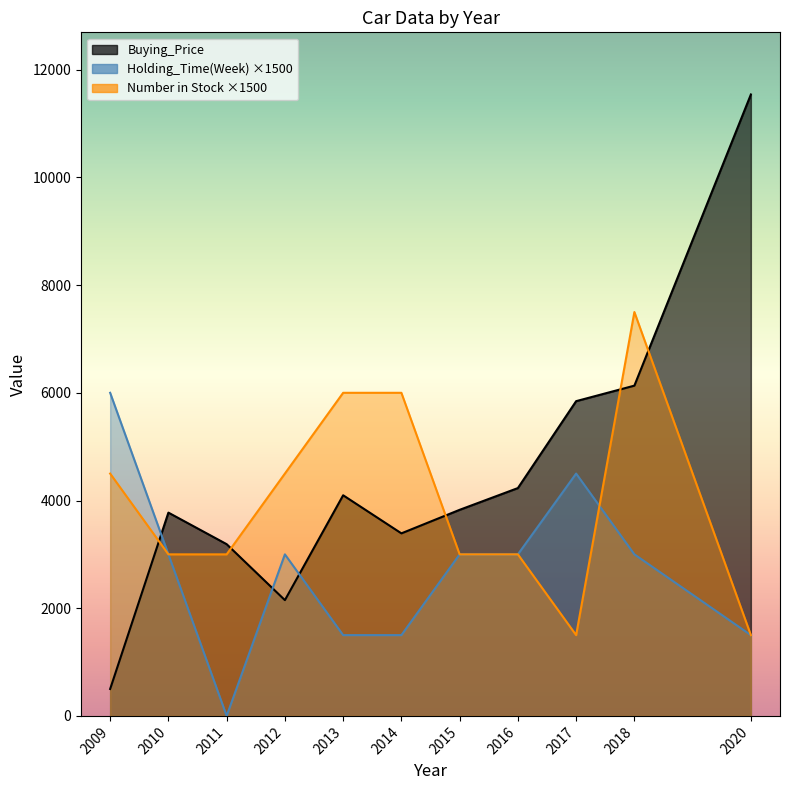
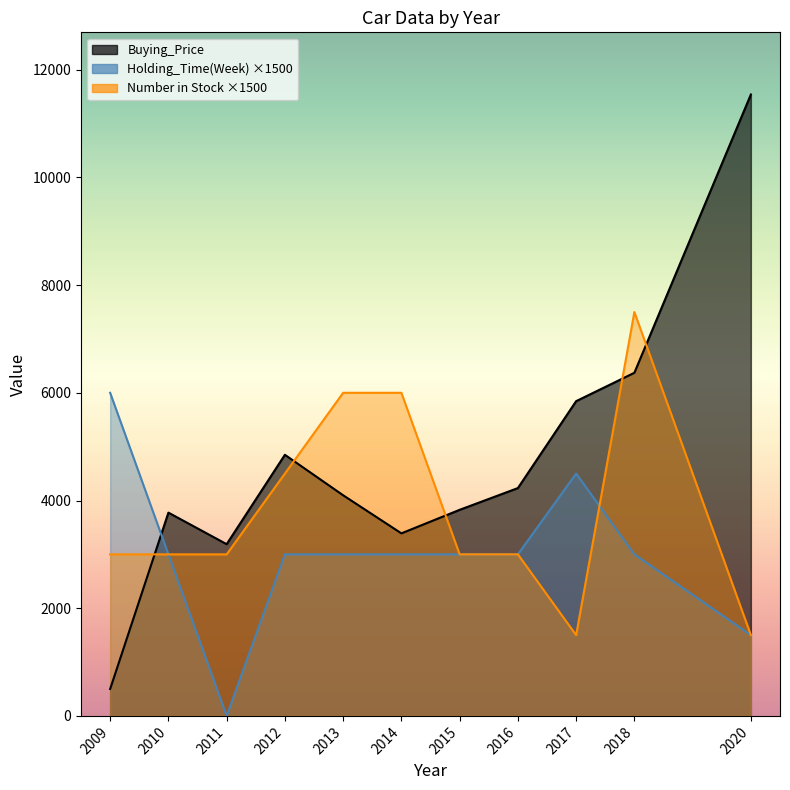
Number in Stock ×1500, 2009: 4500 -> 3000
Buying_Price, 2012: 2200 -> 4800
Holding_Time(Week) ×1500, 2013: 1500 -> 3000
Holding_Time(Week) ×1500, 2014: 1500 -> 3000
Buying_Price, 2018: 6100 -> 6400
